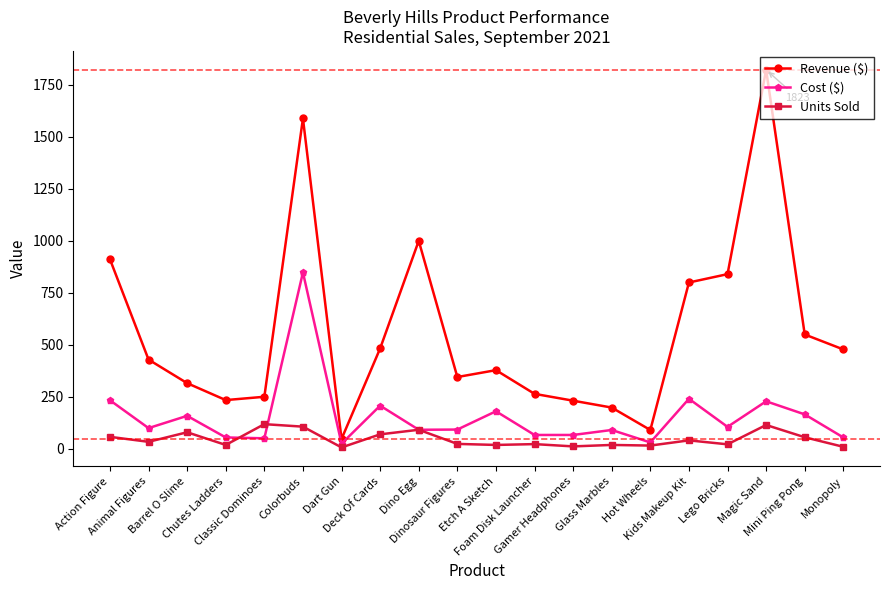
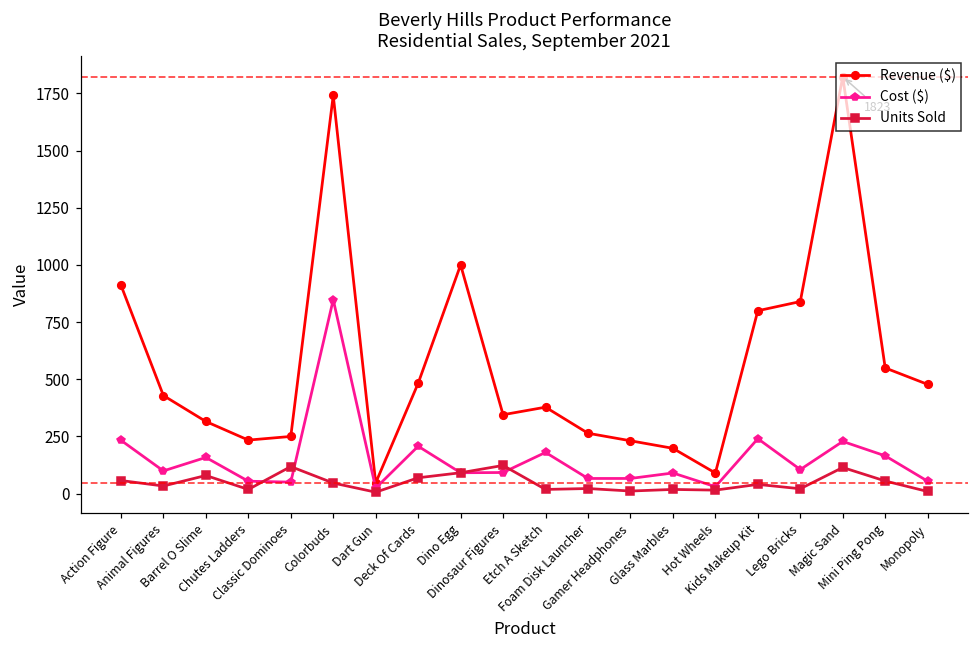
Revenue ($), Colorbuds: 1590 -> 1740
Units Sold, Colorbuds: 110 -> 50
Units Sold, Dinosaur Figures: 20 -> 120
